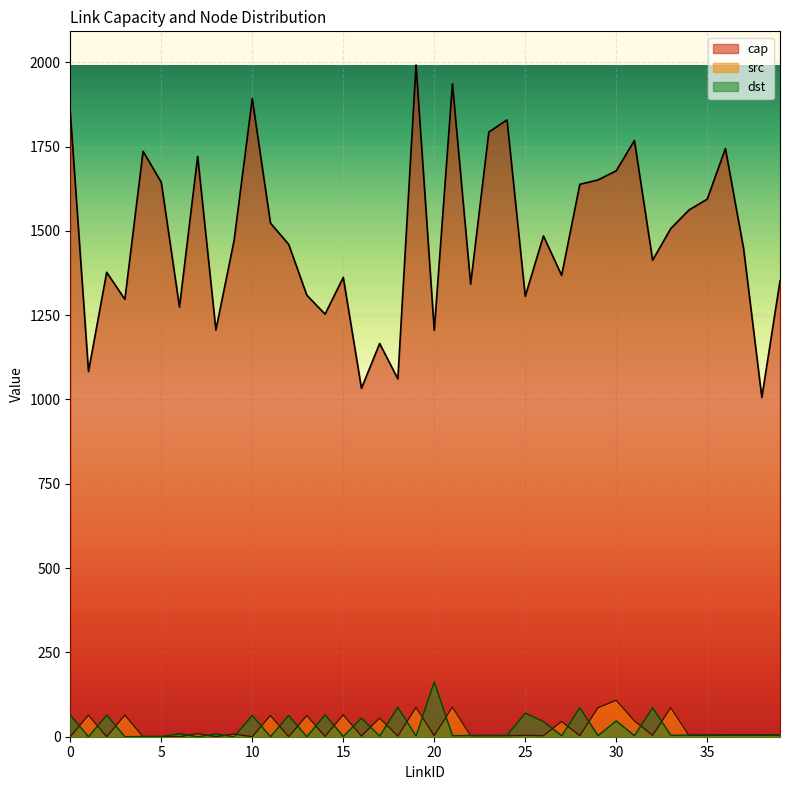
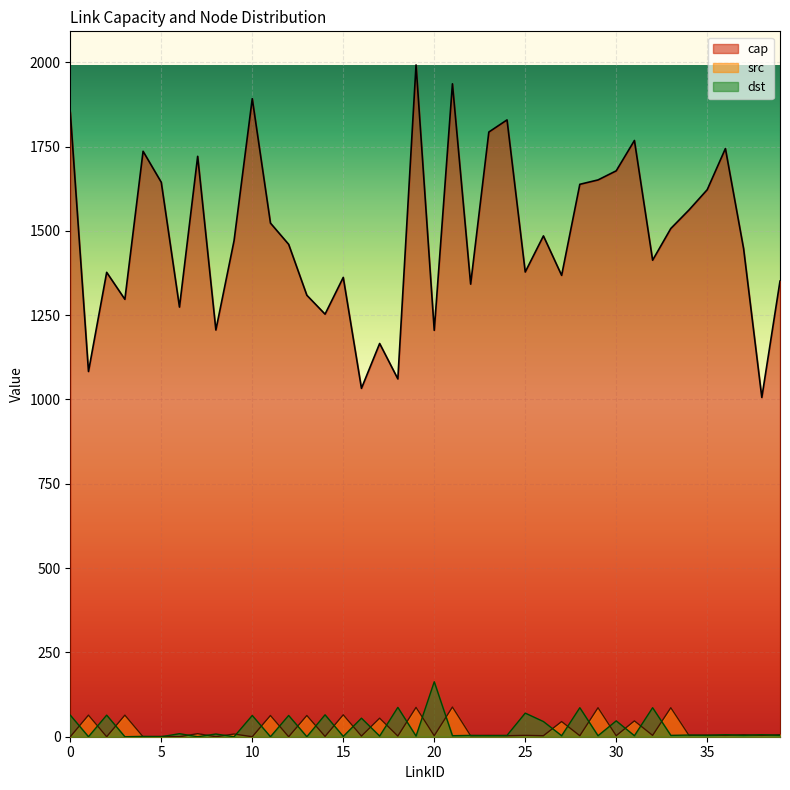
cap, 25: 1310 -> 1380
src, 30: 110 -> 0
cap, 35: 1590 -> 1620
